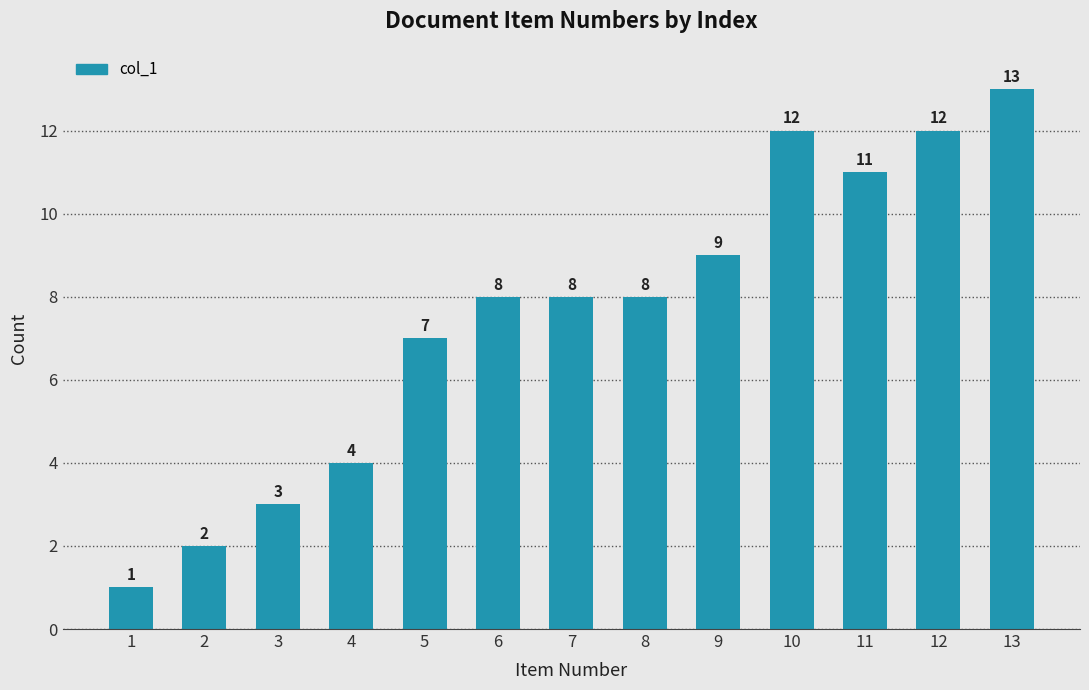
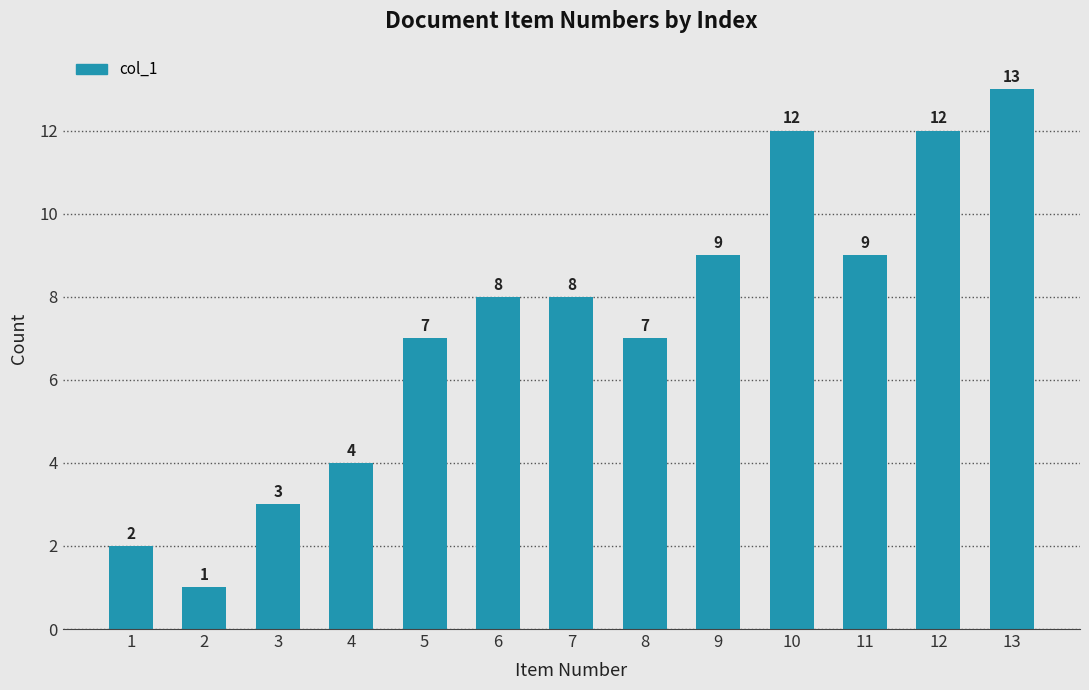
1: 1 -> 2
2: 2 -> 1
8: 8 -> 7
11: 11 -> 9
